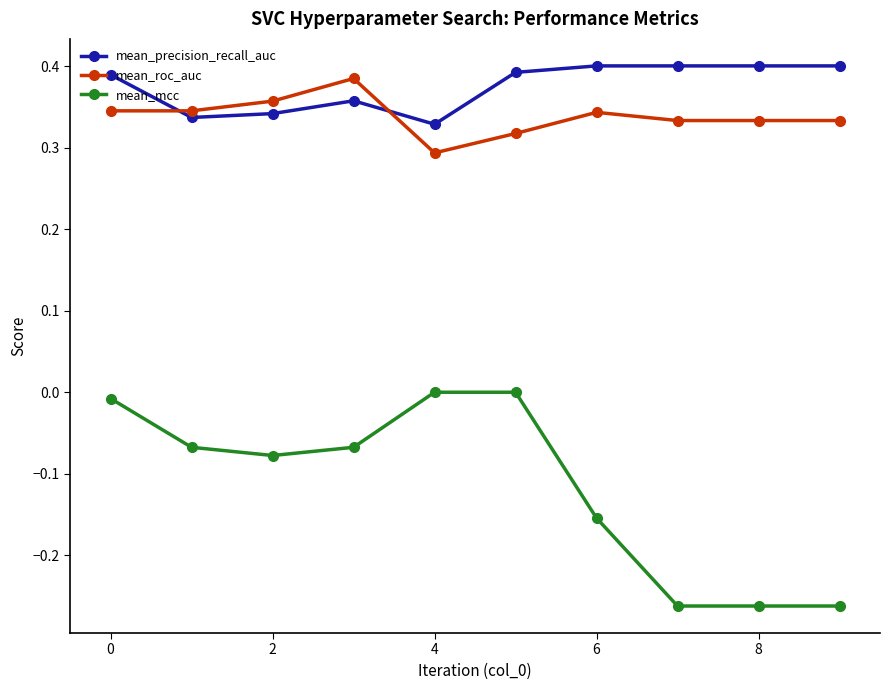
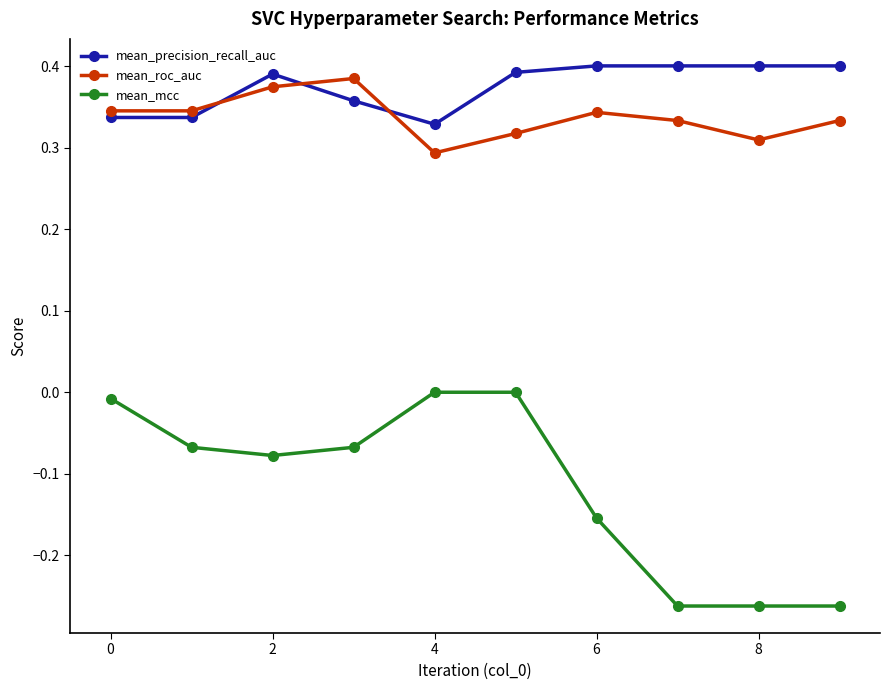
mean_precision_recall_auc, 0: 0.39 -> 0.34
mean_precision_recall_auc, 2: 0.34 -> 0.39
mean_roc_auc, 2: 0.36 -> 0.37
mean_roc_auc, 8: 0.33 -> 0.31
